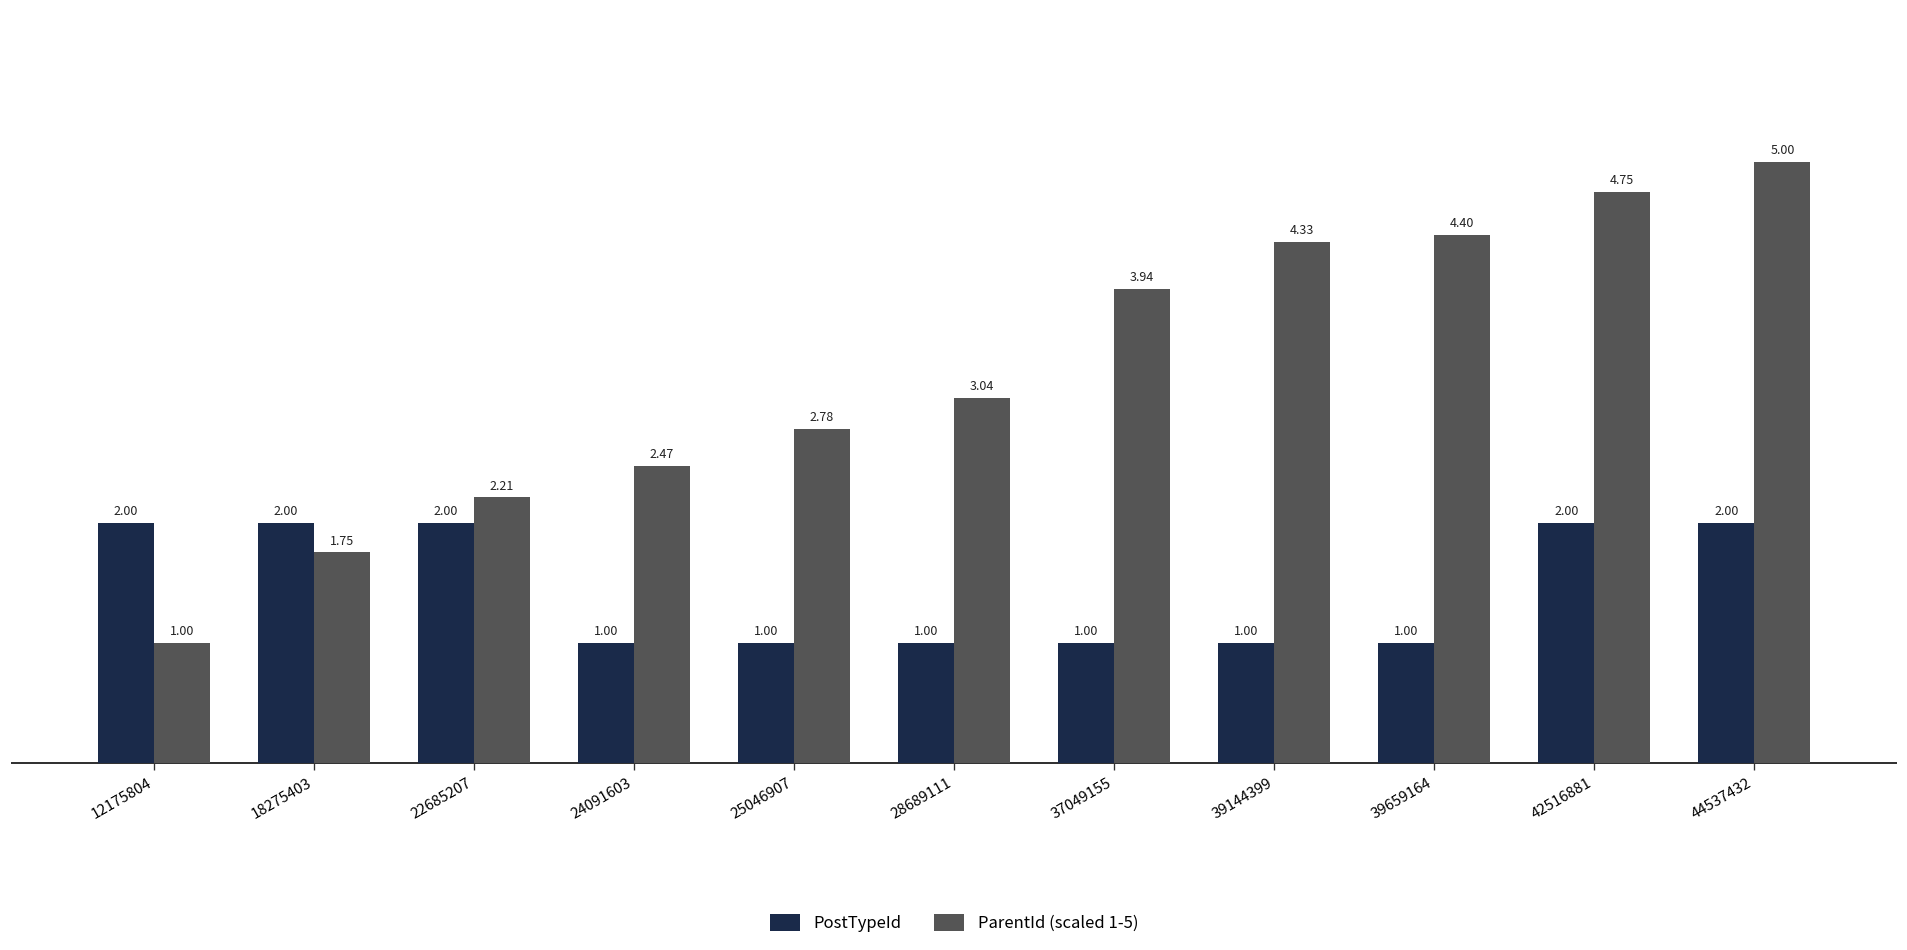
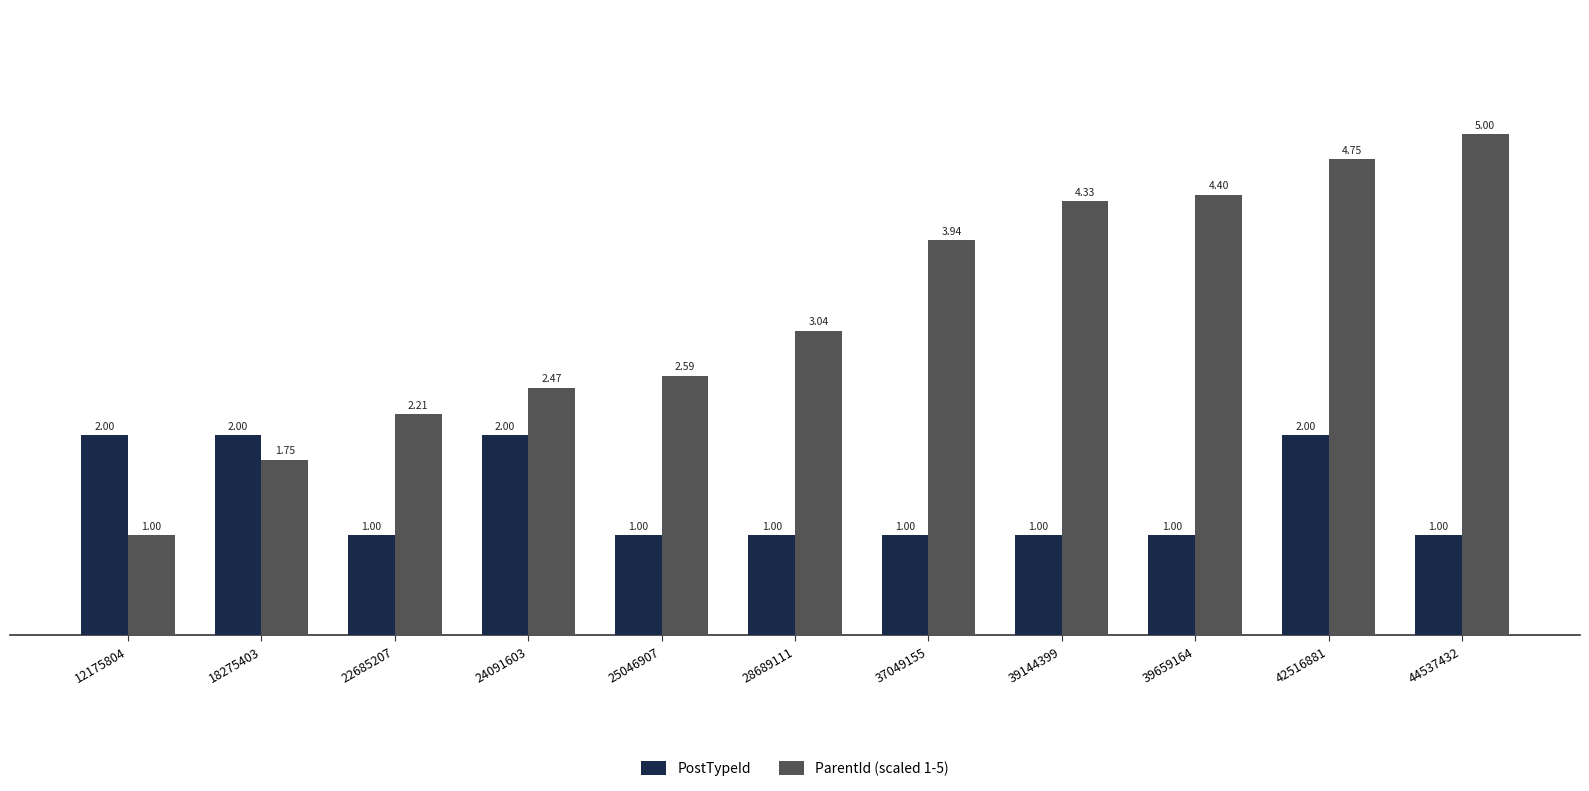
PostTypeId, 22685207: 2.00 -> 1.00
PostTypeId, 24091603: 1.00 -> 2.00
ParentId (scaled 1-5), 25046907: 2.78 -> 2.59
PostTypeId, 44537432: 2.00 -> 1.00
